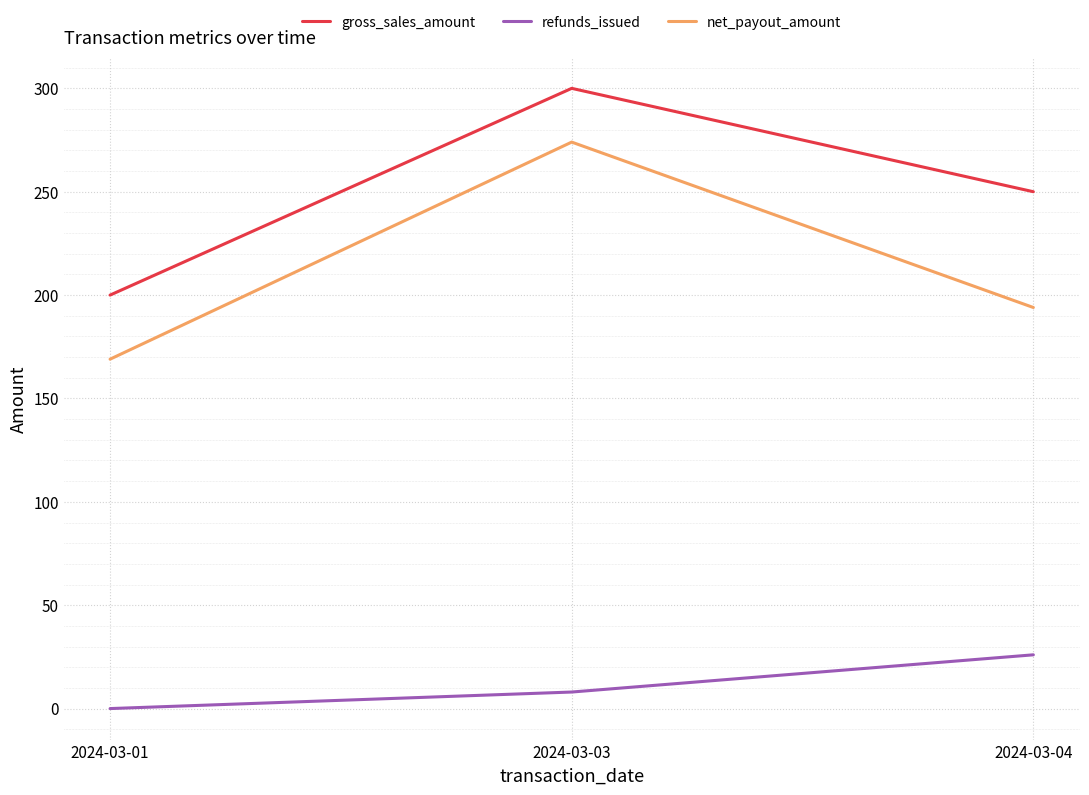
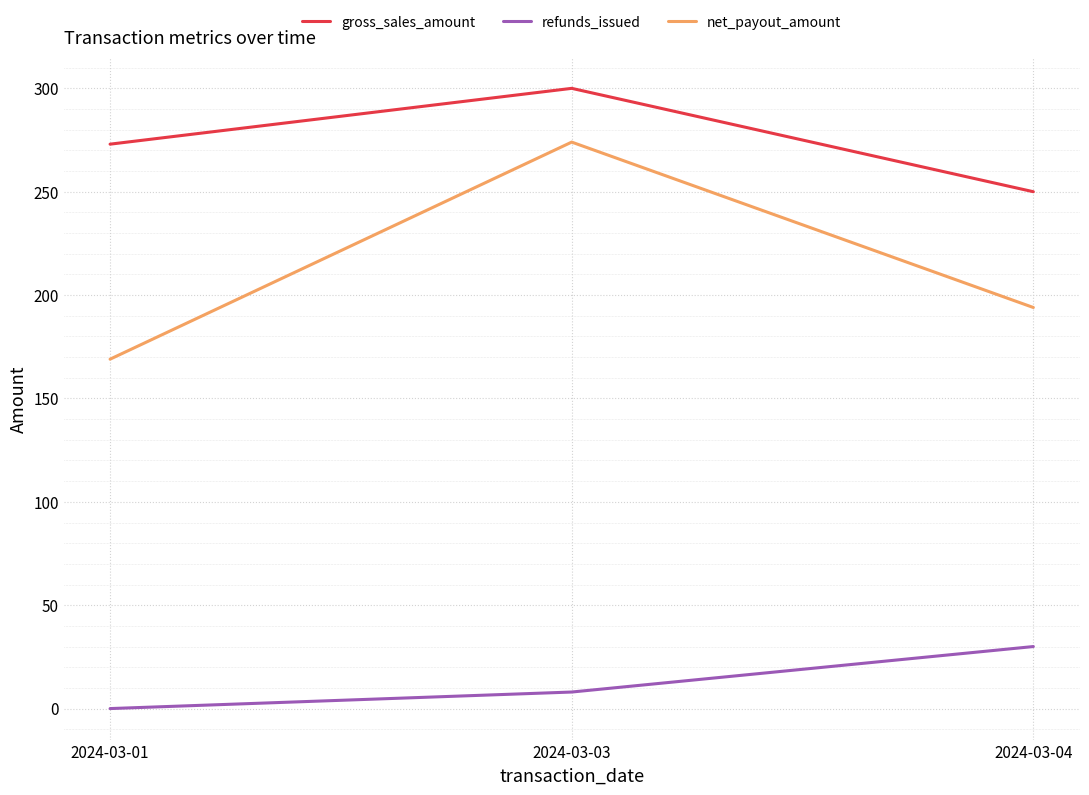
gross_sales_amount, 2024-03-01: 200 -> 273
refunds_issued, 2024-03-04: 26 -> 30
